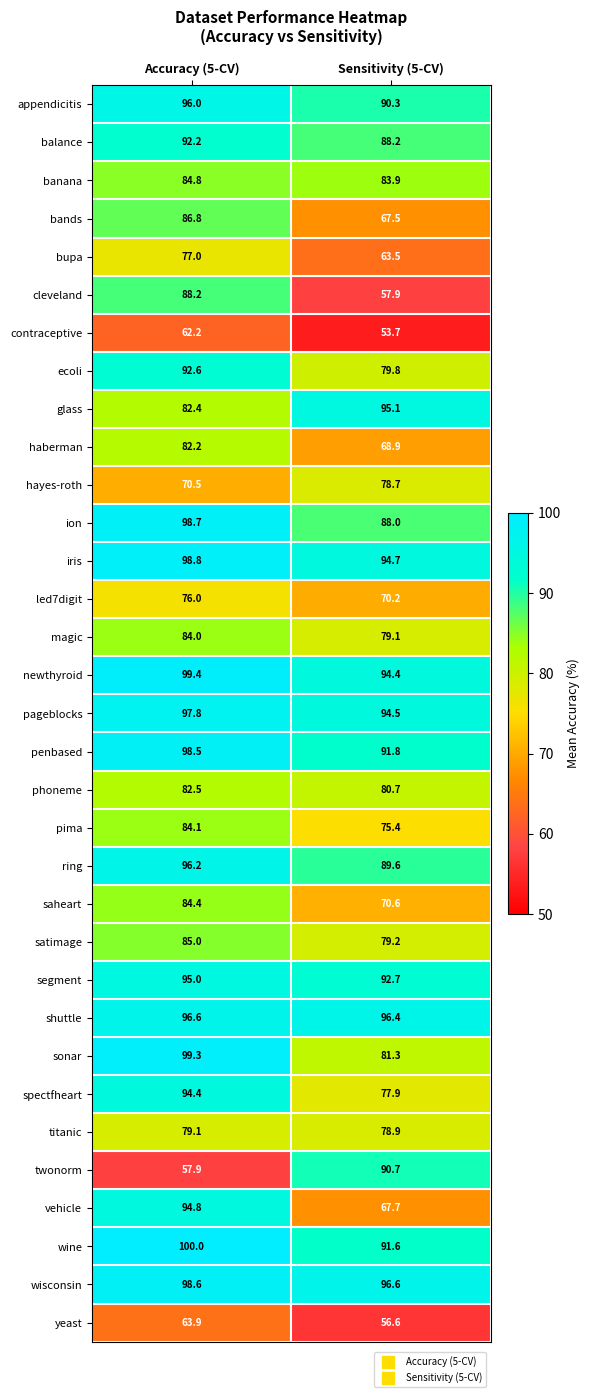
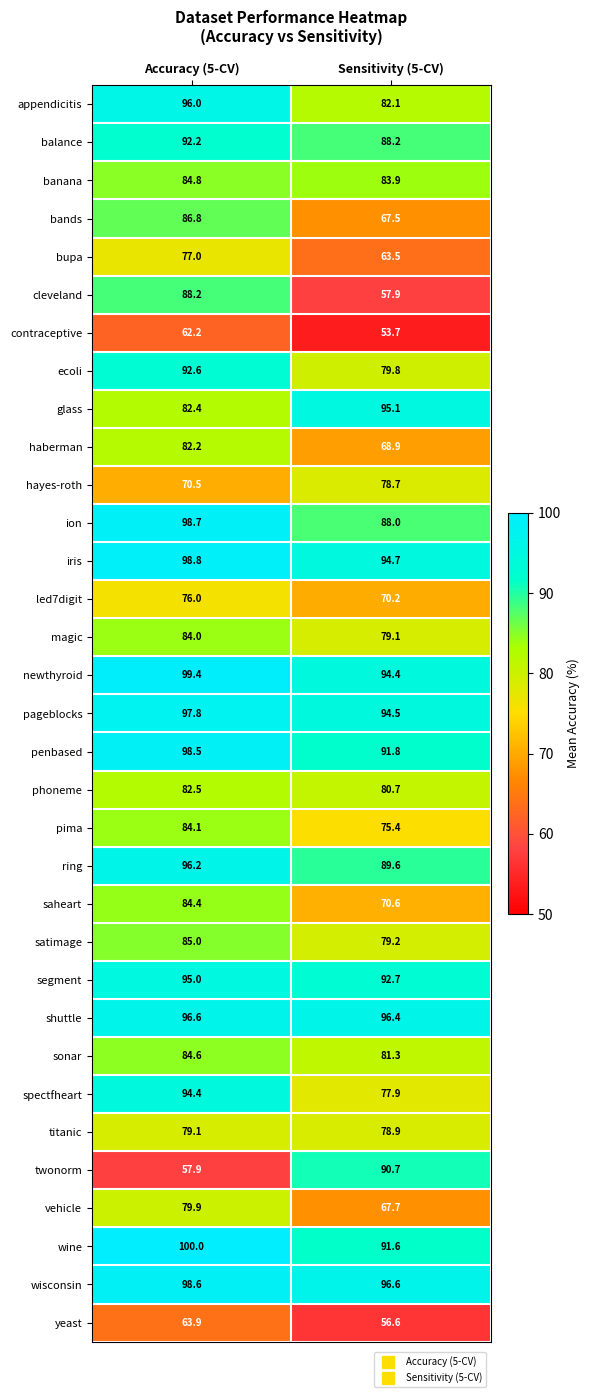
appendicitis, Sensitivity (5-CV): 90.3 -> 82.1
sonar, Accuracy (5-CV): 99.3 -> 84.6
vehicle, Accuracy (5-CV): 94.8 -> 79.9
